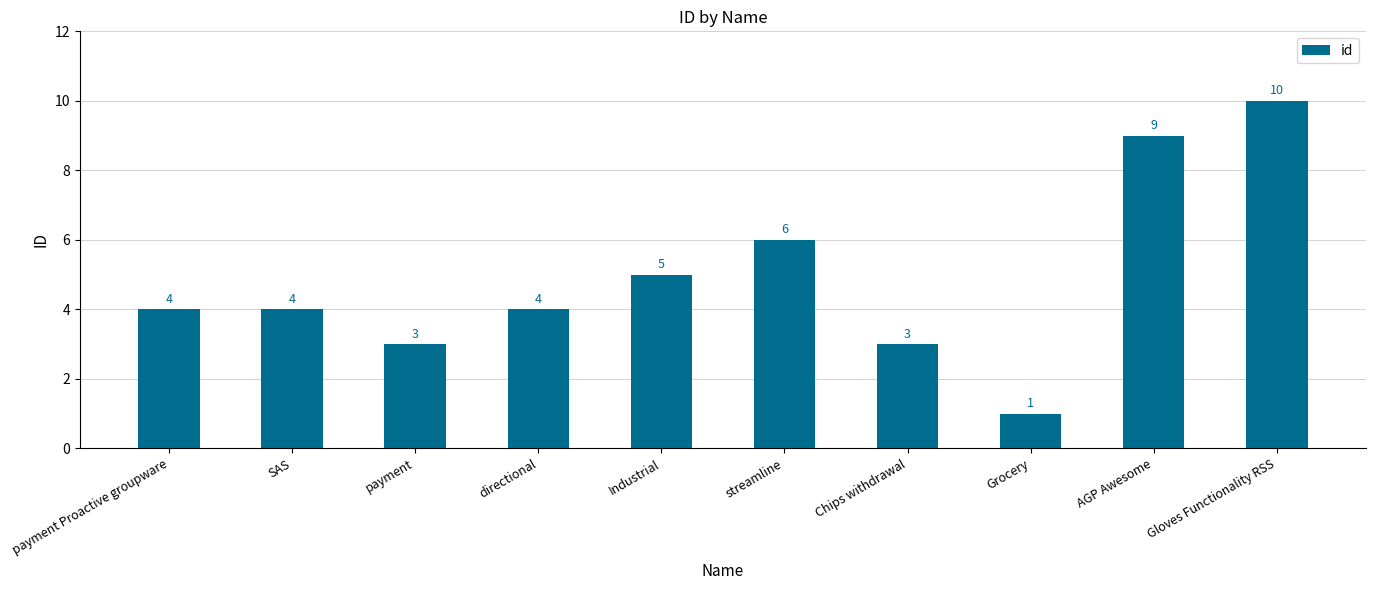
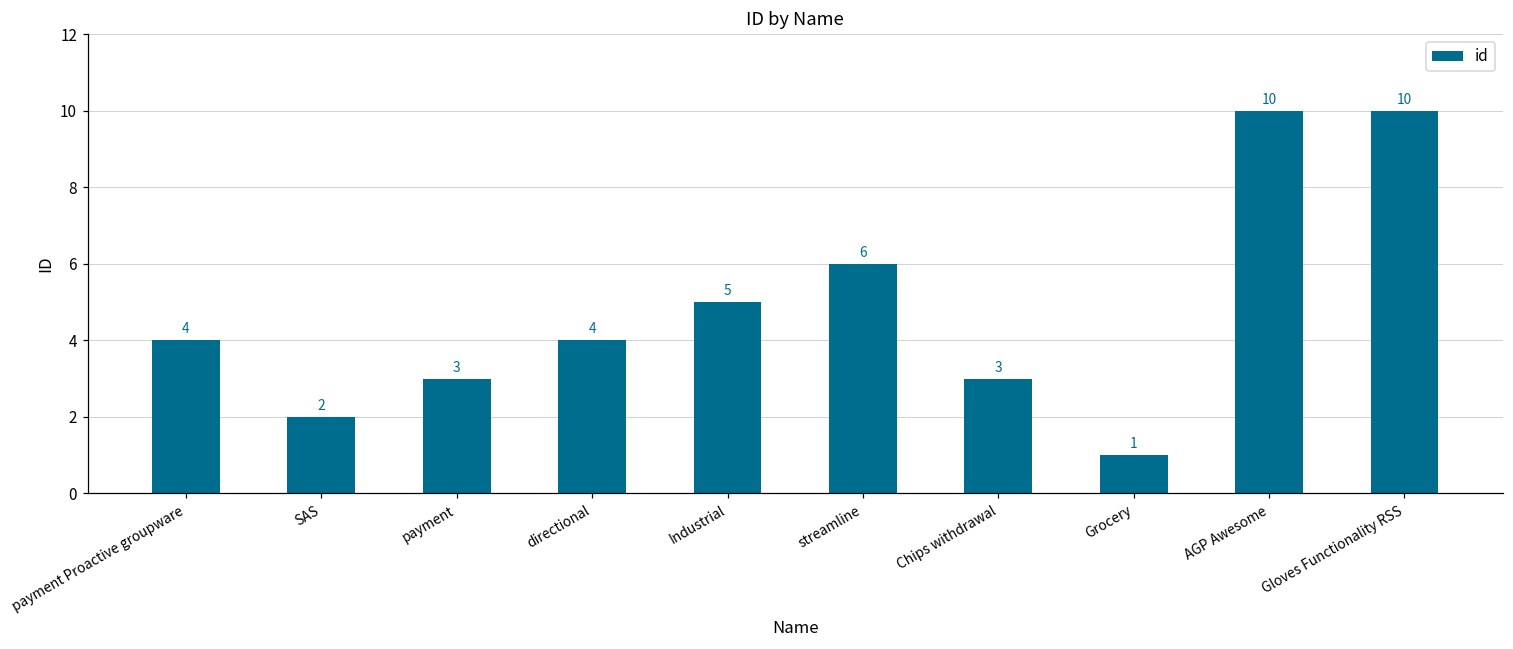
SAS: 4 -> 2
AGP Awesome: 9 -> 10
